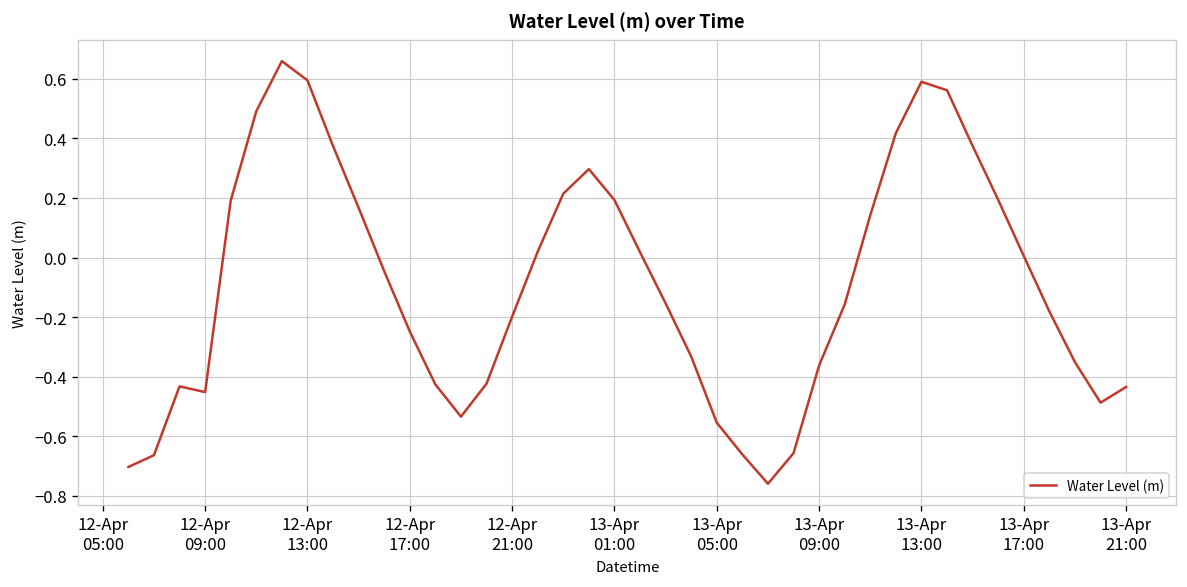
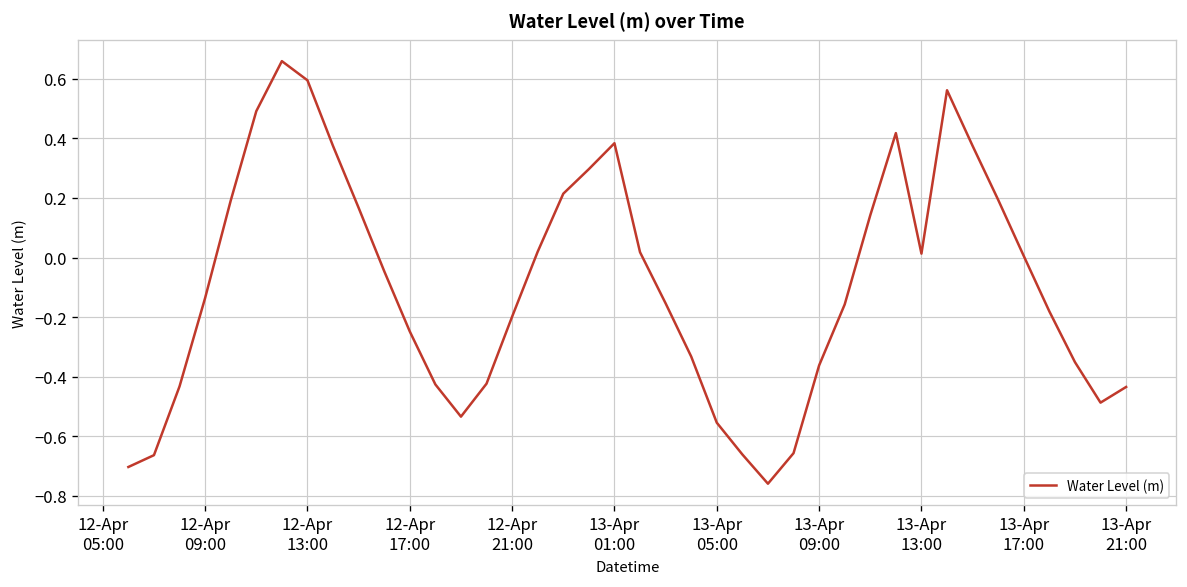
12-Apr 09:00: -0.45 -> -0.14
13-Apr 01:00: 0.19 -> 0.38
13-Apr 13:00: 0.59 -> 0.01
